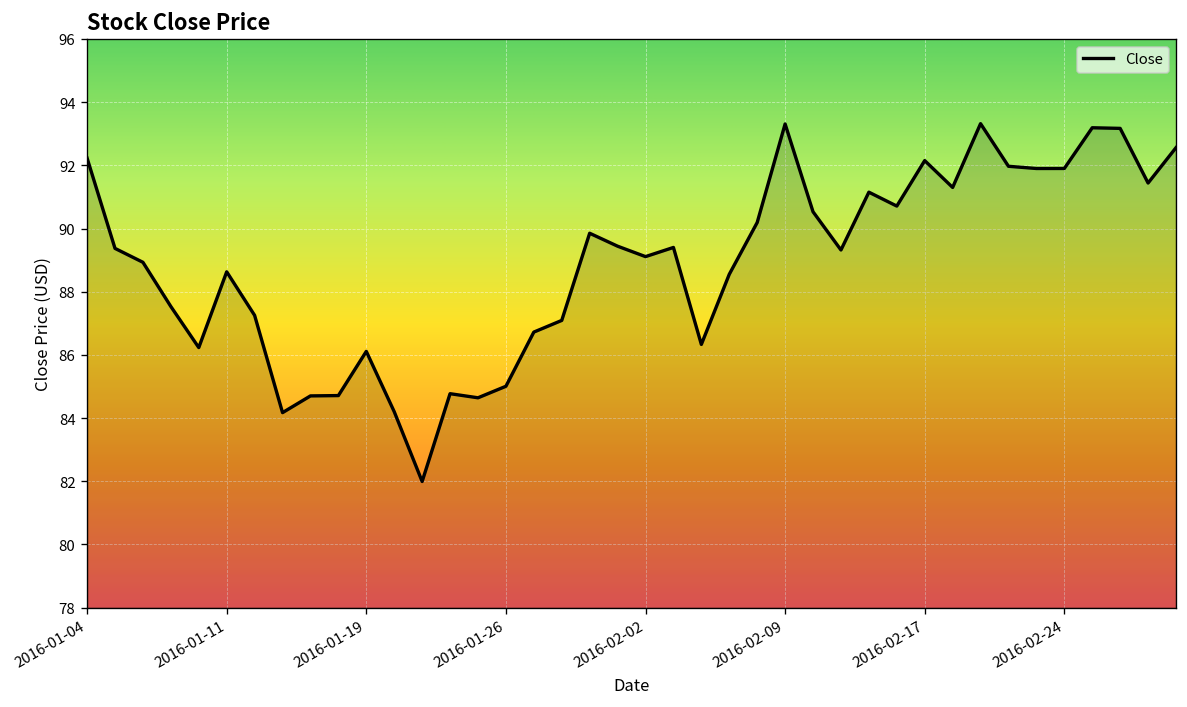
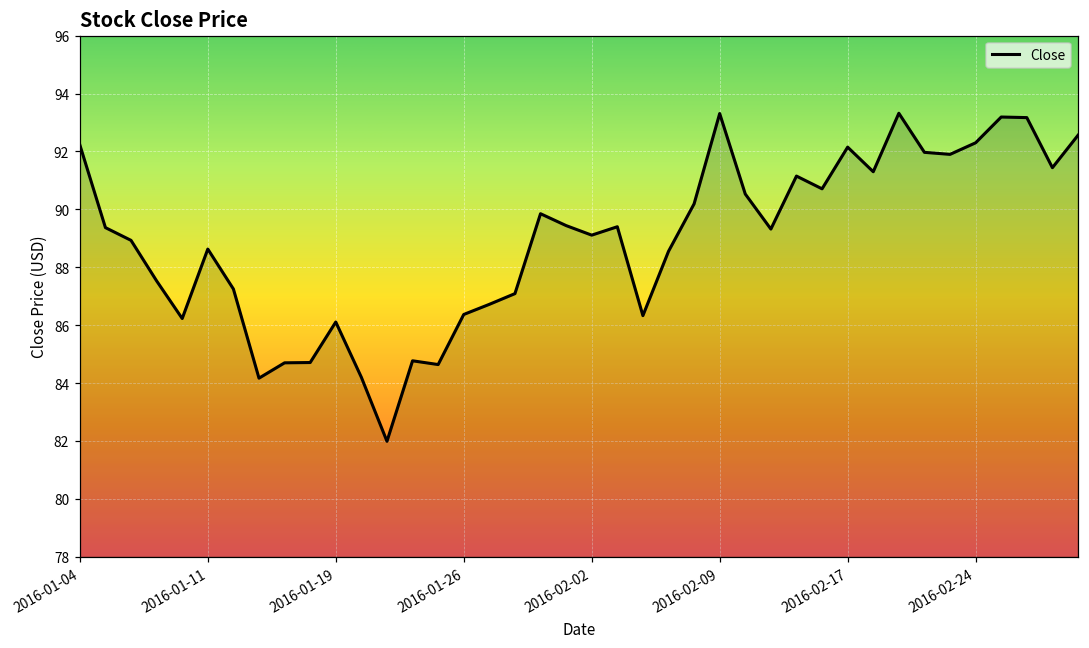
2016-01-26: 85.0 -> 86.4
2016-02-24: 91.9 -> 92.3
